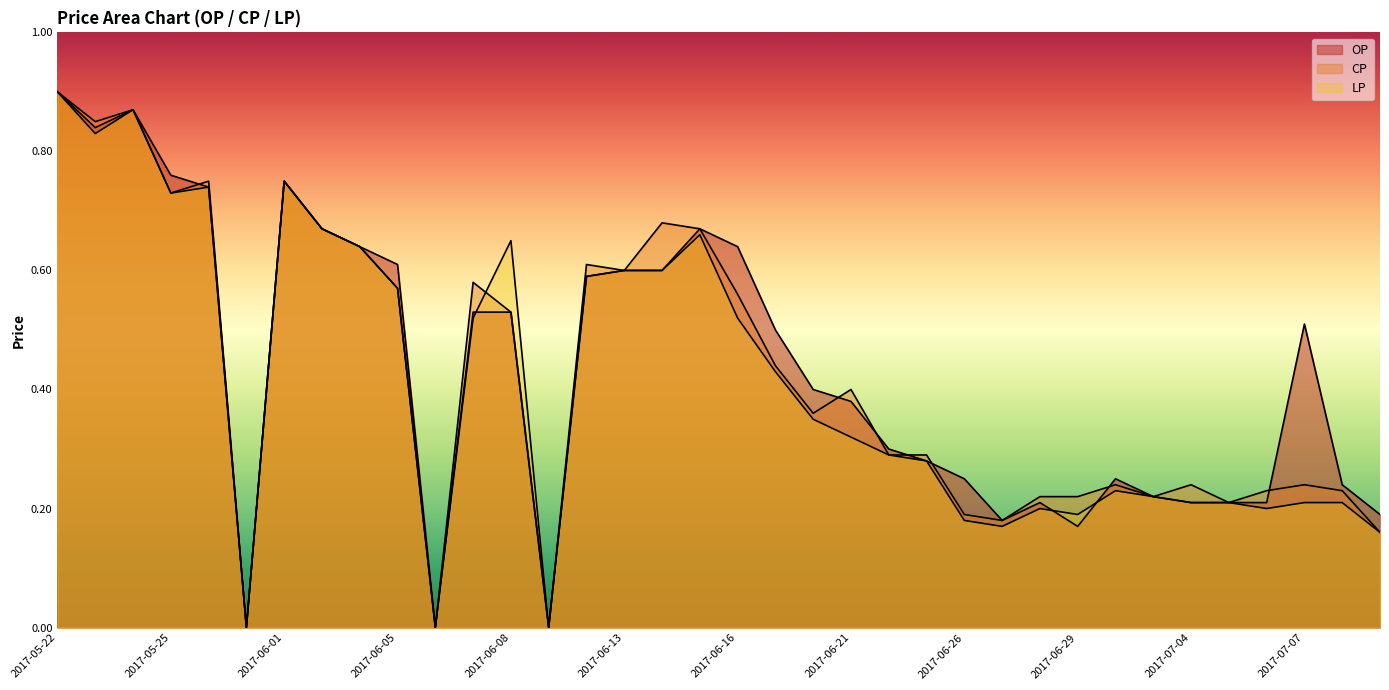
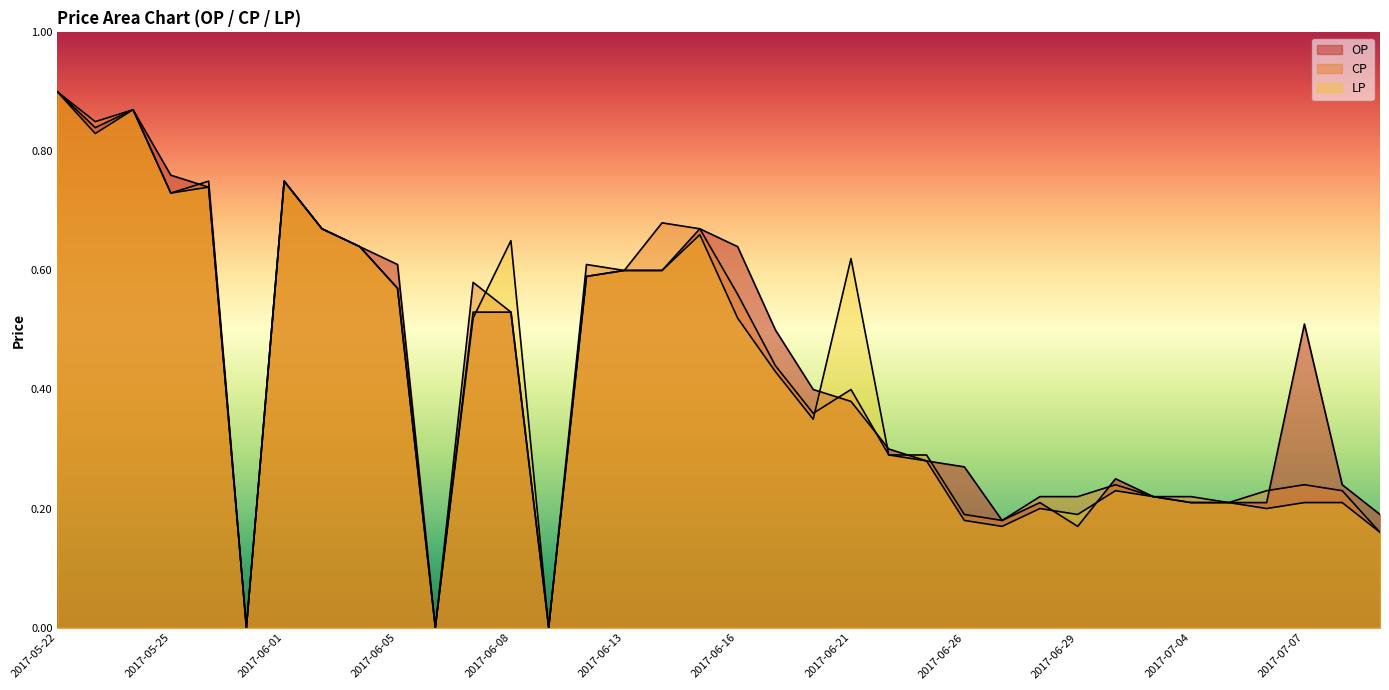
LP, 2017-06-21: 0.32 -> 0.62
OP, 2017-06-26: 0.25 -> 0.27
CP, 2017-07-04: 0.24 -> 0.22
